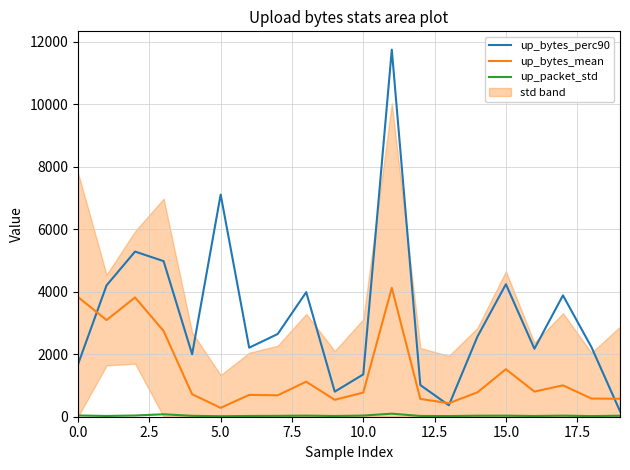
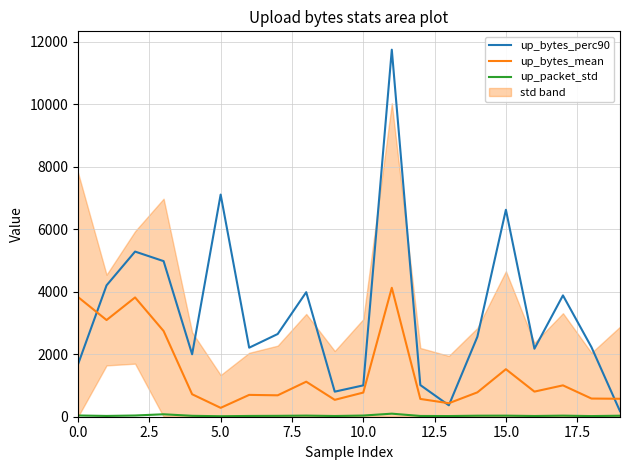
up_bytes_perc90, 10.0: 1400 -> 1000
up_bytes_perc90, 15.0: 4200 -> 6600
